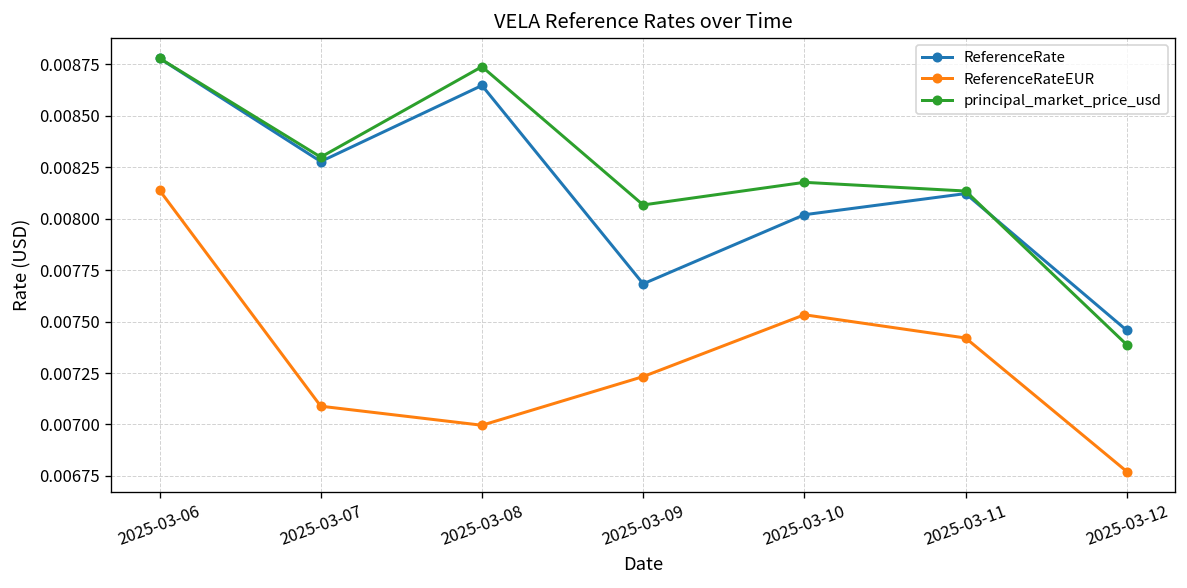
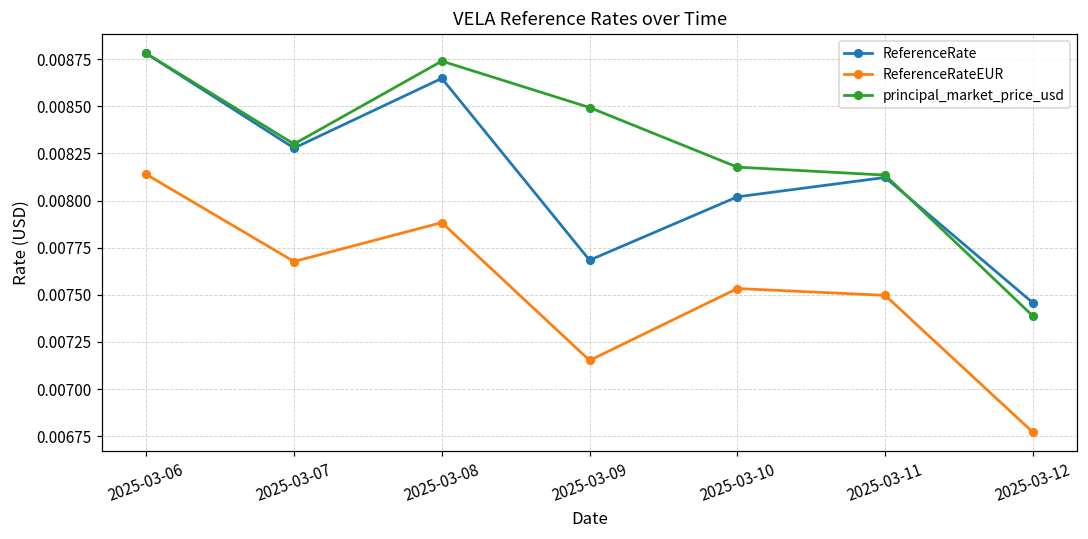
ReferenceRateEUR, 2025-03-07: 0.00709 -> 0.00768
ReferenceRateEUR, 2025-03-08: 0.00700 -> 0.00788
ReferenceRateEUR, 2025-03-09: 0.00723 -> 0.00715
principal_market_price_usd, 2025-03-09: 0.00807 -> 0.00849
ReferenceRateEUR, 2025-03-11: 0.00742 -> 0.00750
